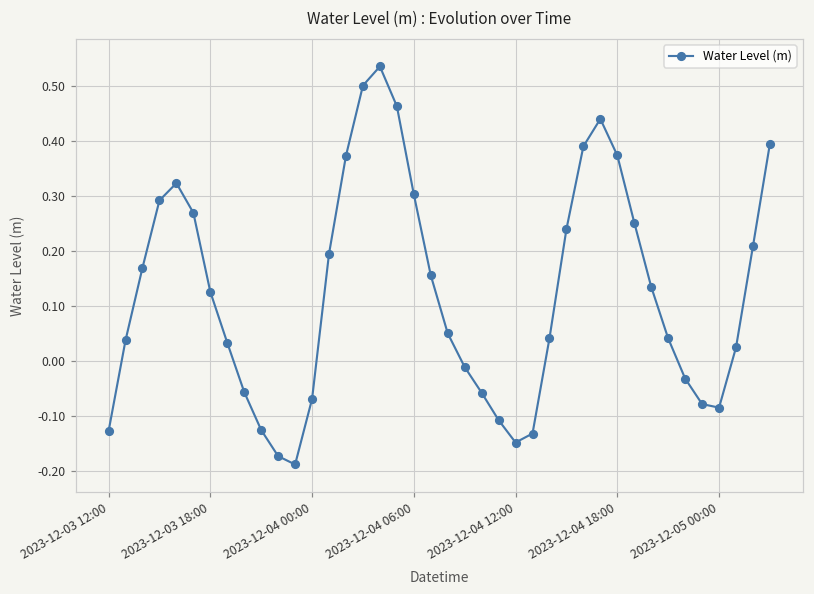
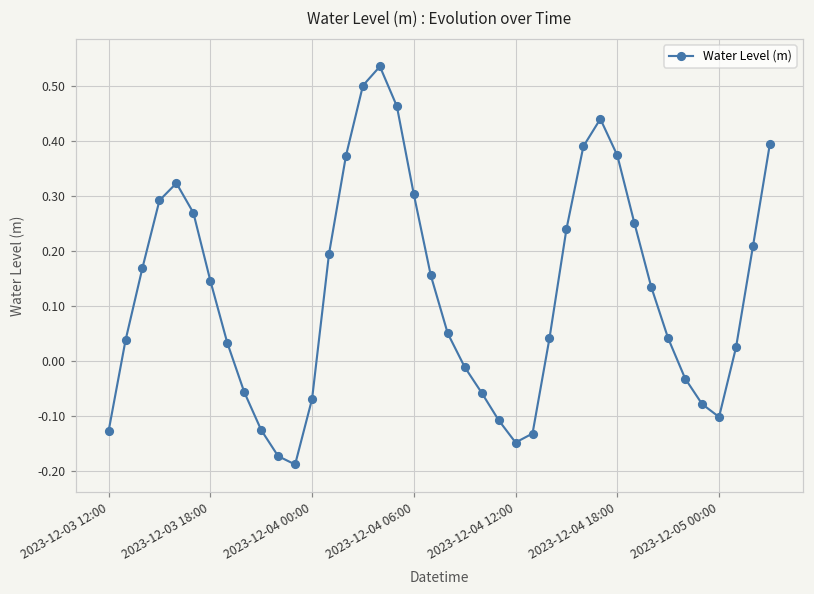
2023-12-03 18:00: 0.13 -> 0.15
2023-12-05 00:00: -0.08 -> -0.10
